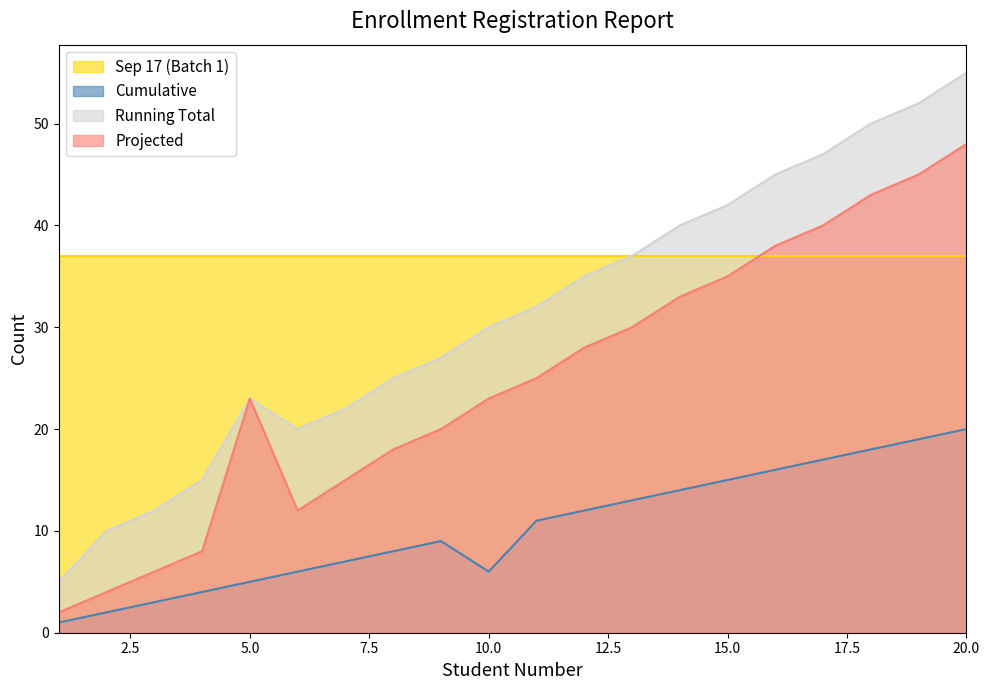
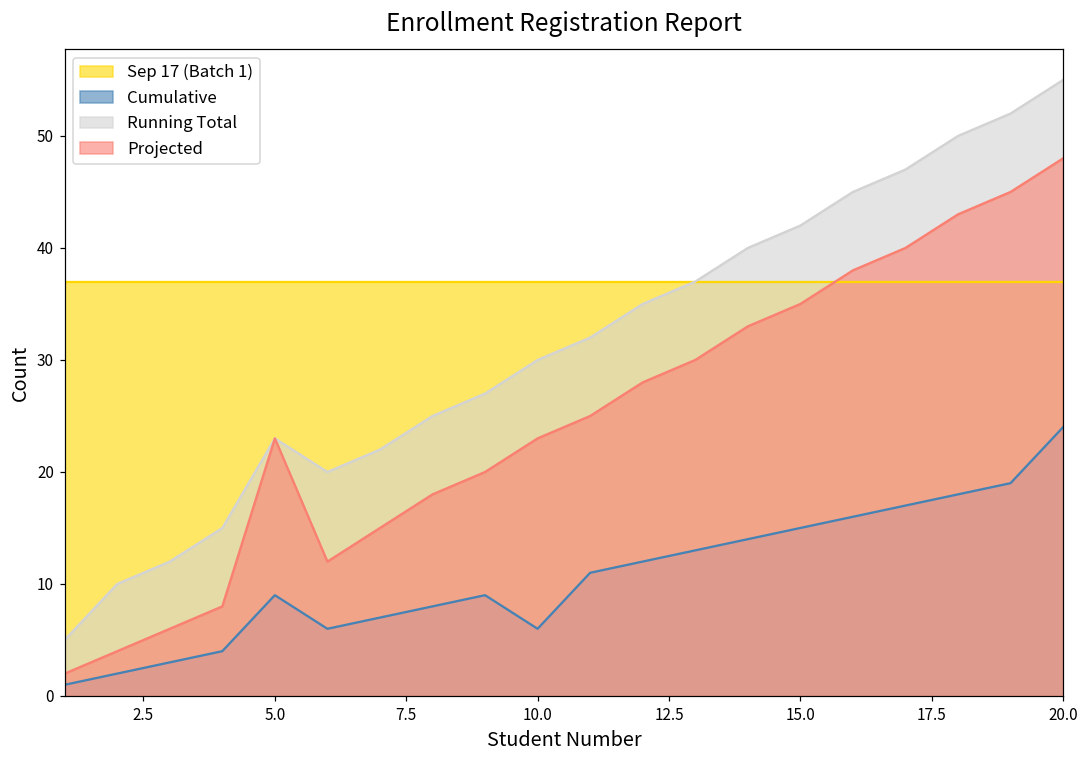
Cumulative, 5.0: 5 -> 9
Cumulative, 20.0: 20 -> 24
